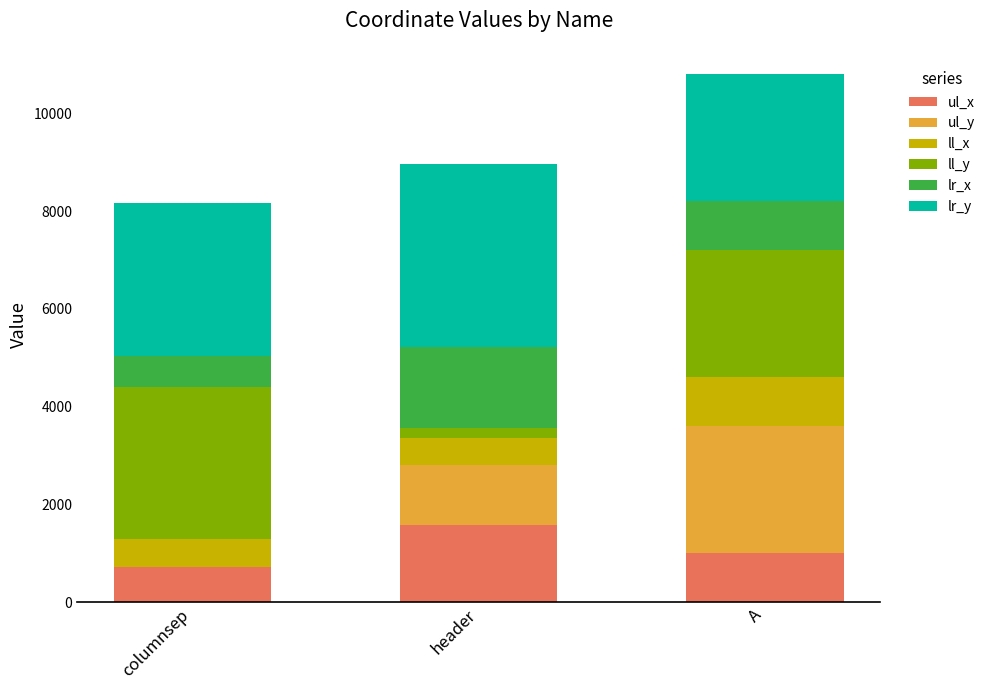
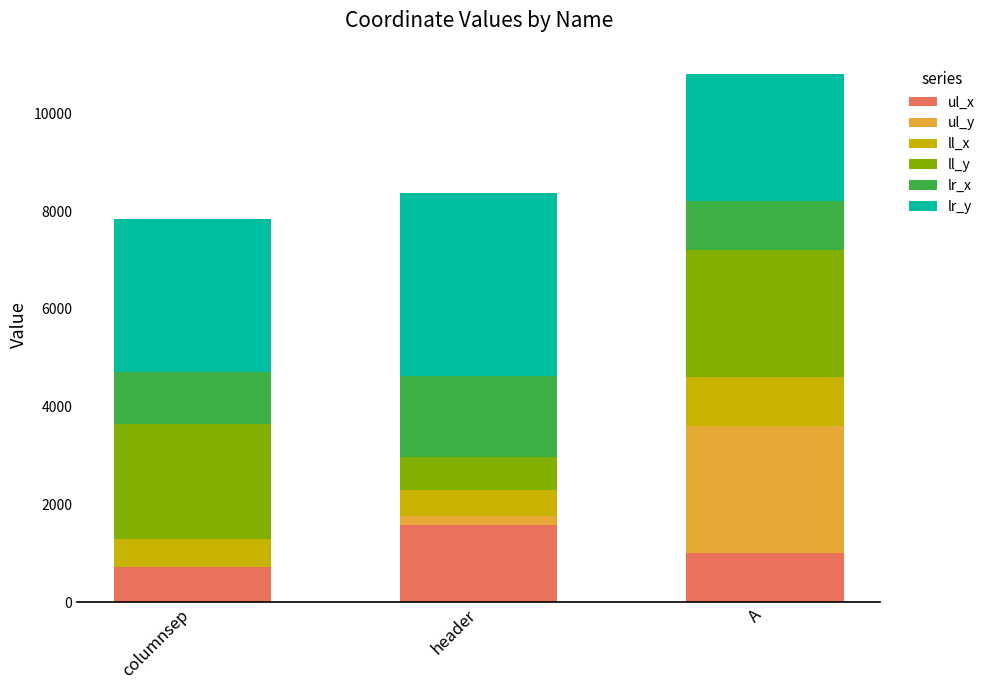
ll_y, columnsep: 3100 -> 2400
lr_x, columnsep: 600 -> 1100
ul_y, header: 1200 -> 200
ll_y, header: 200 -> 700
